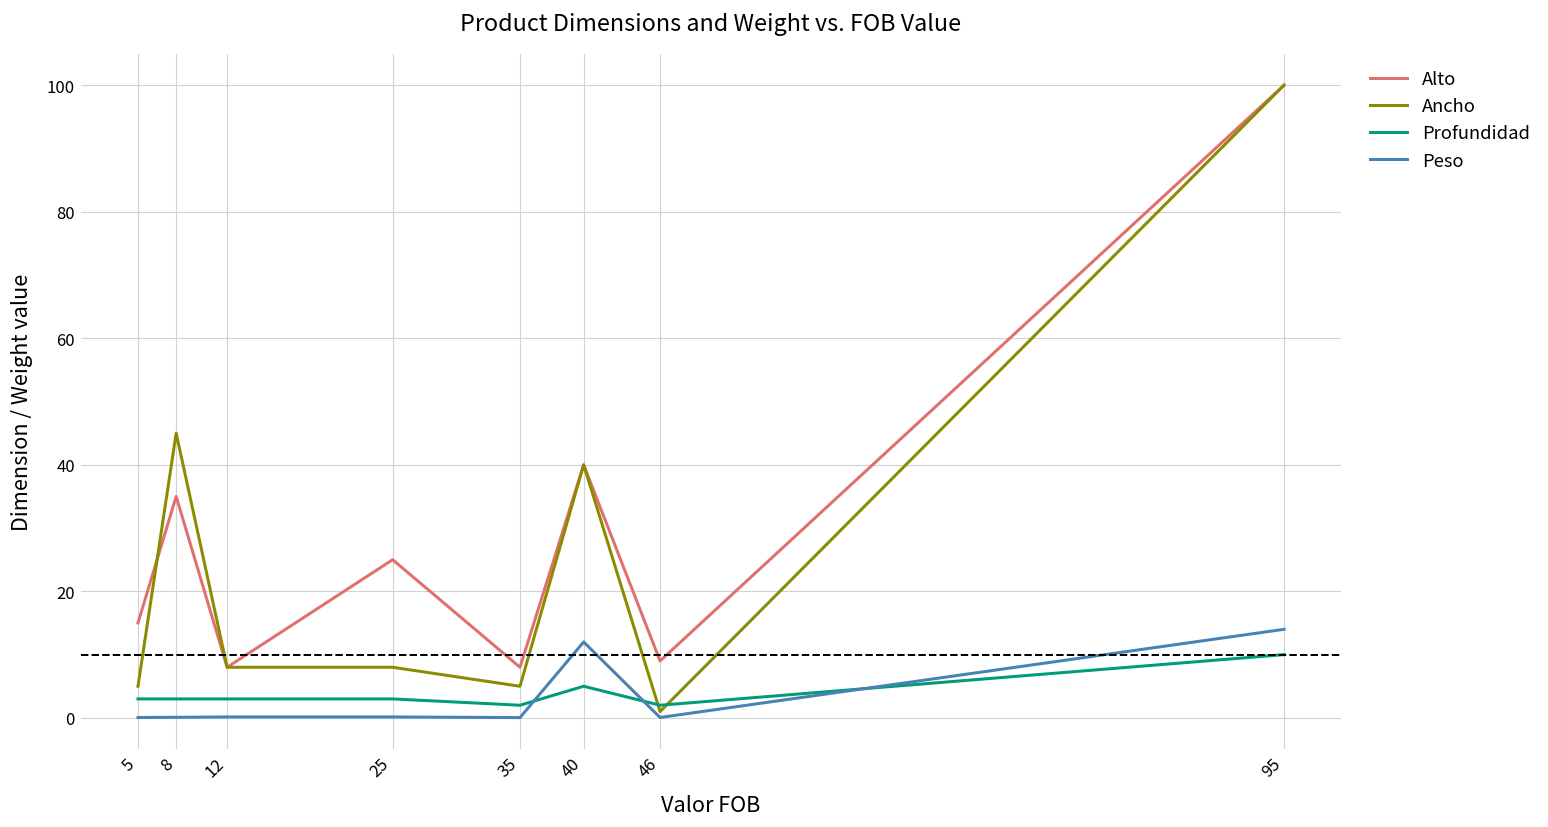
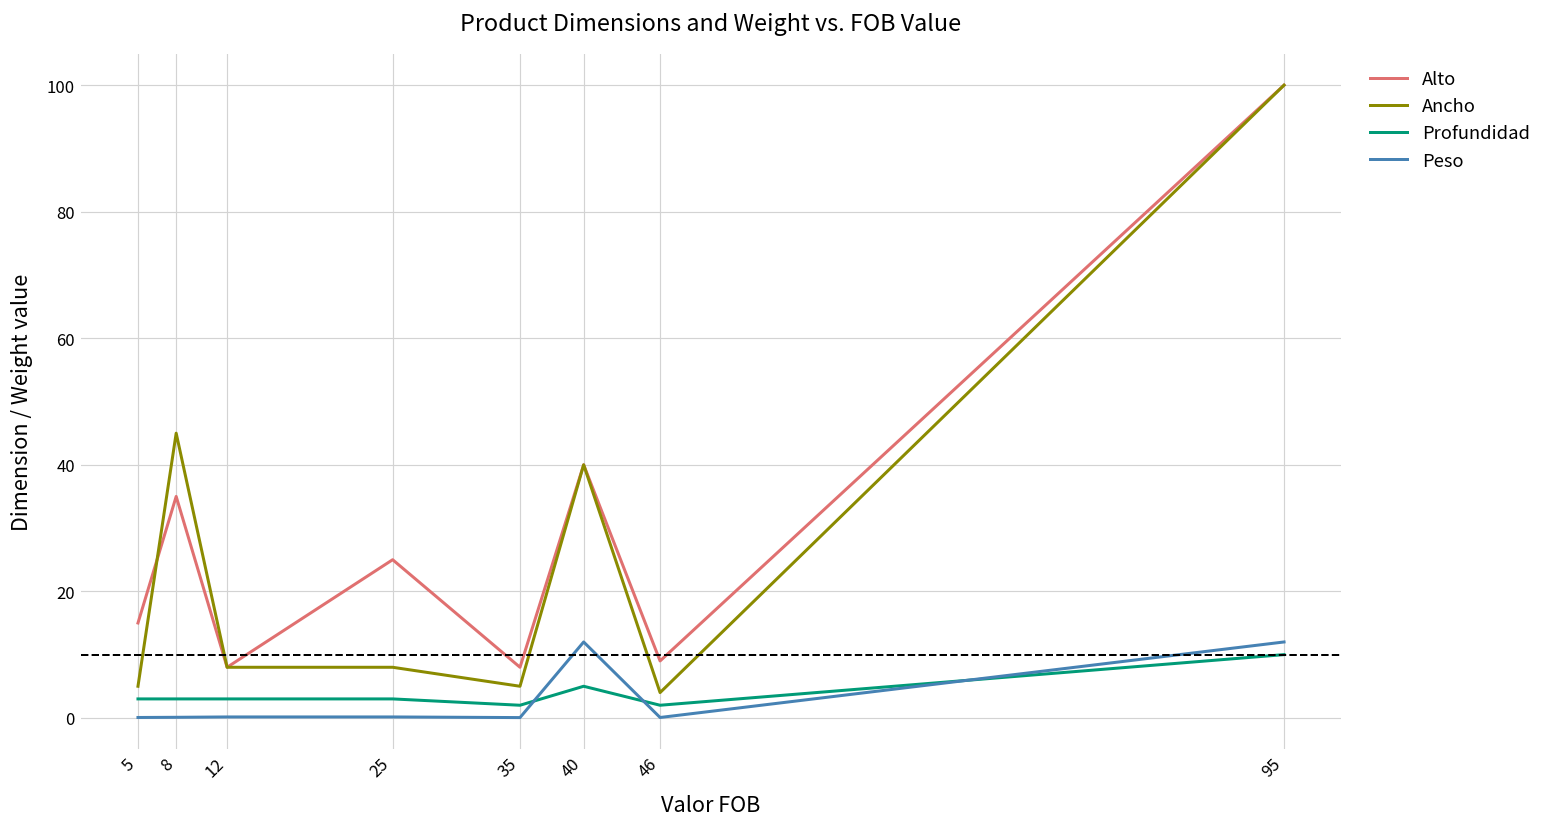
Ancho, 46: 1 -> 4
Peso, 95: 14 -> 12
